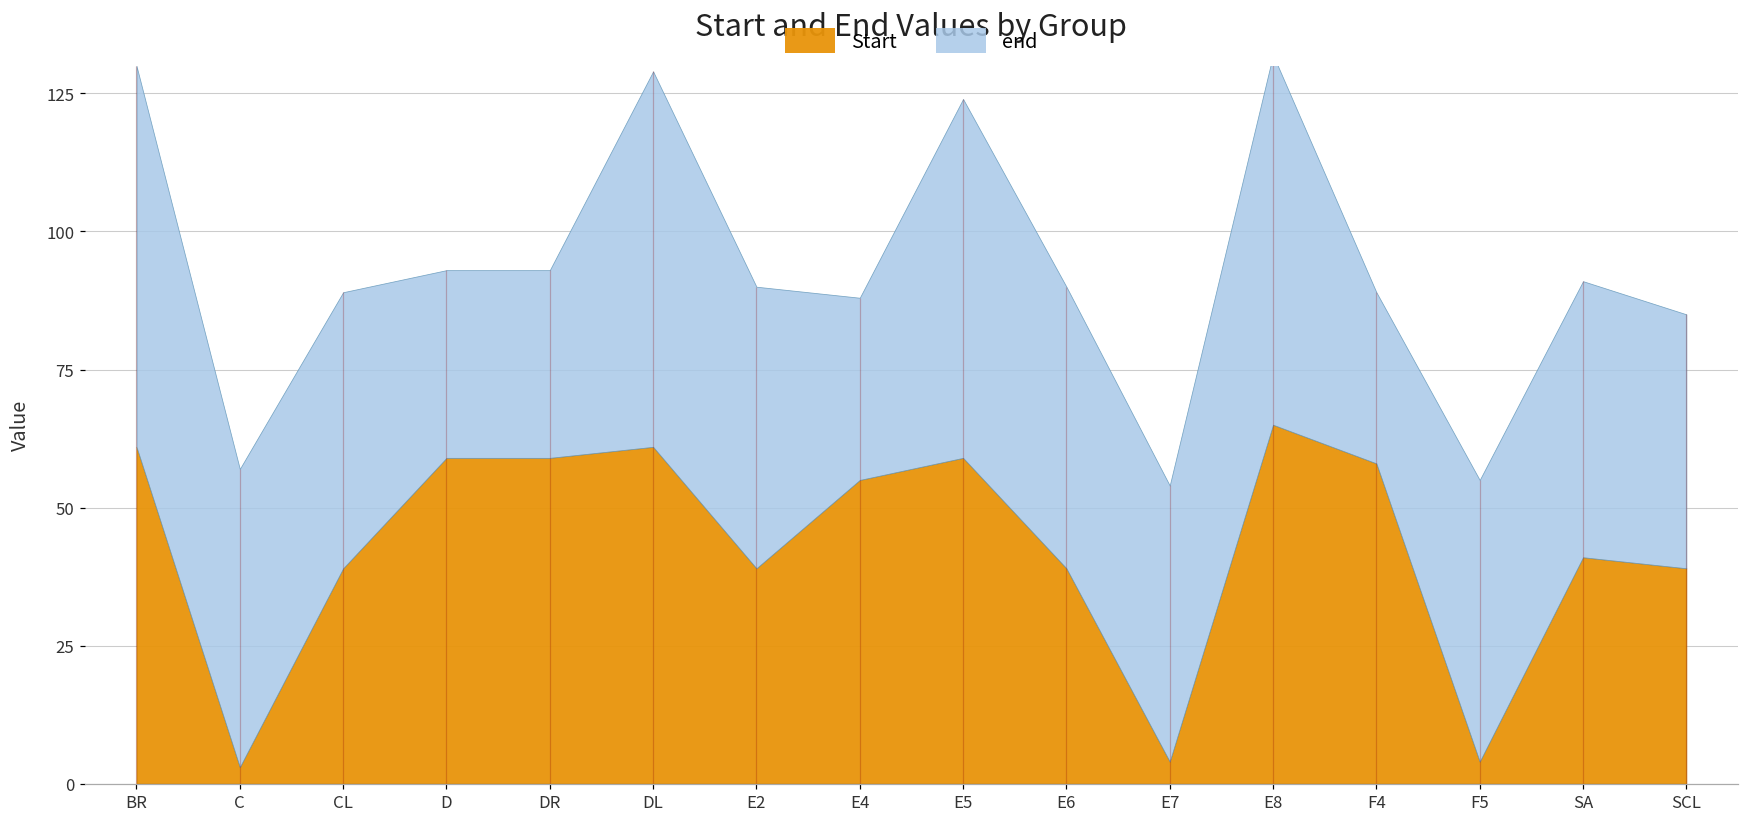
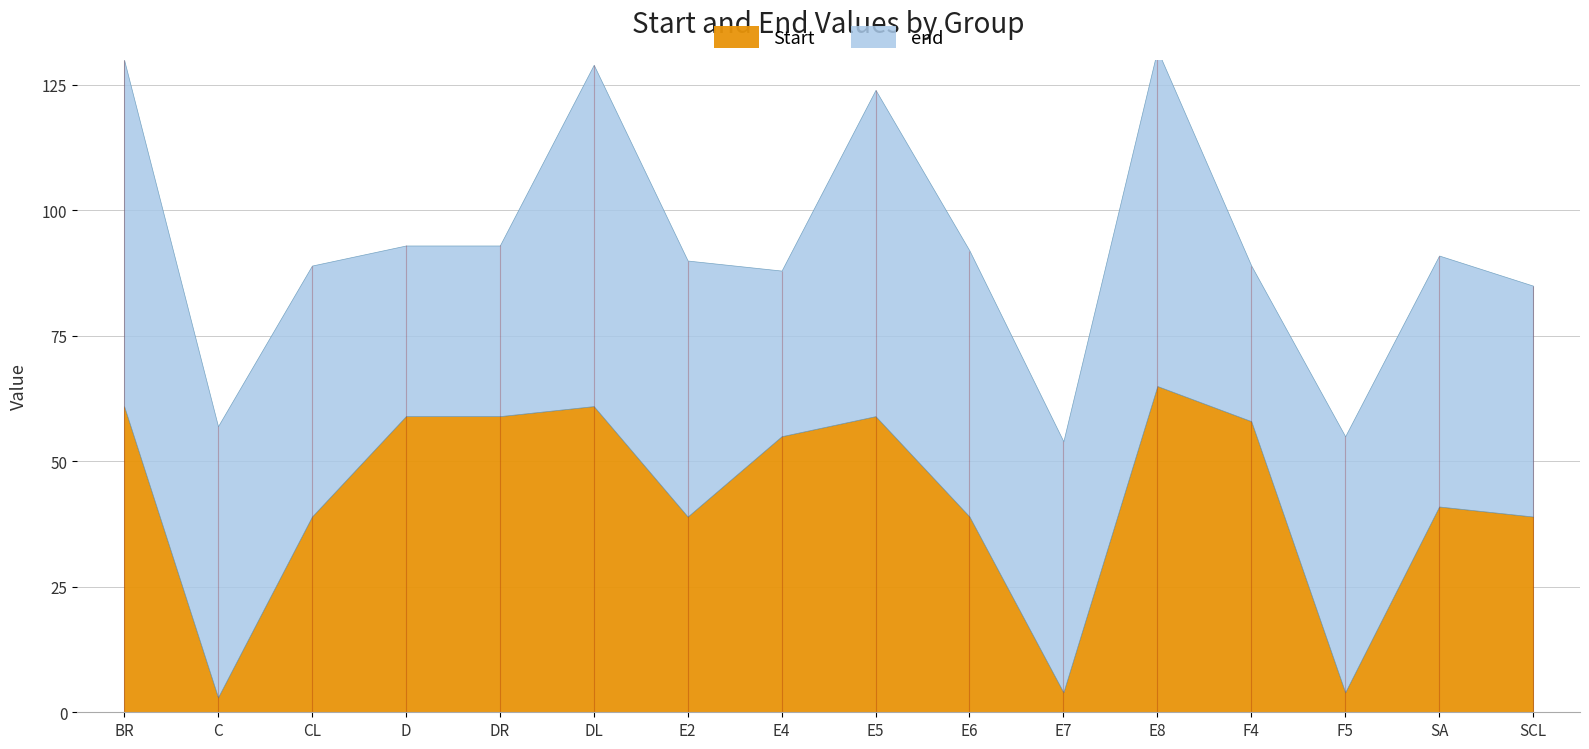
end, E6: 51 -> 53
